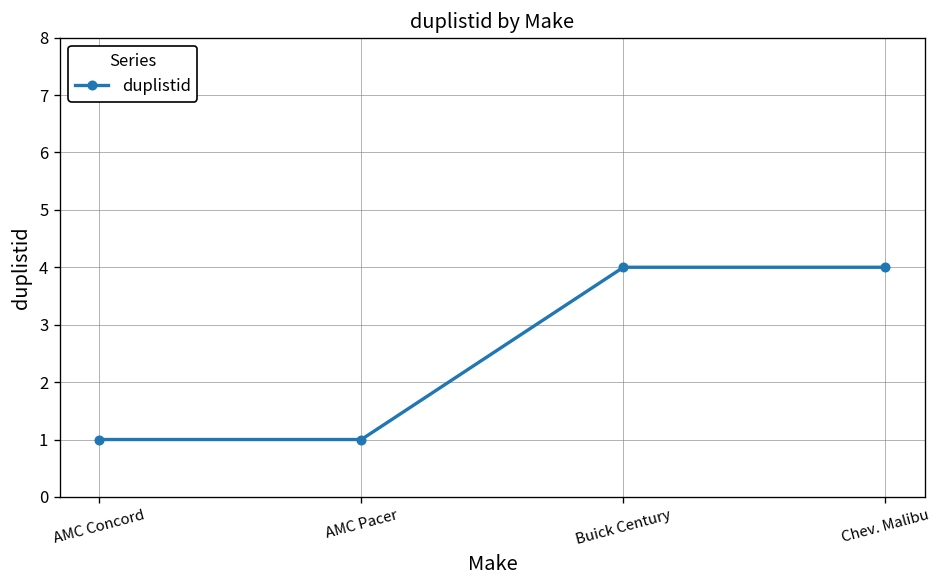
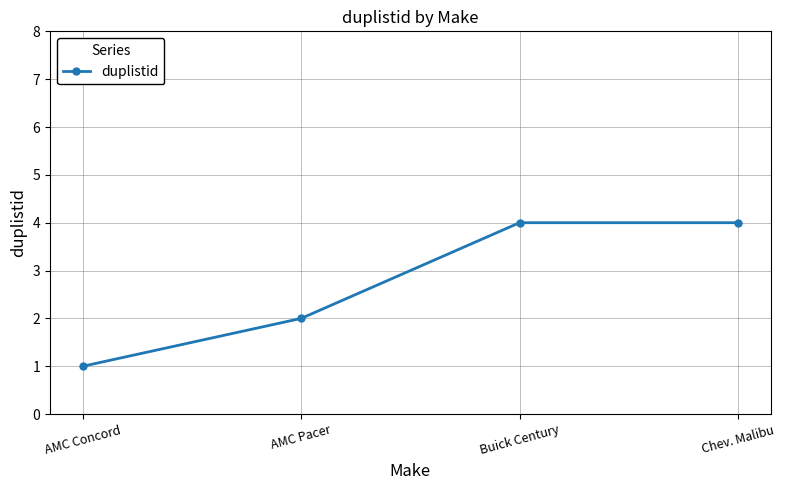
AMC Pacer: 1 -> 2
